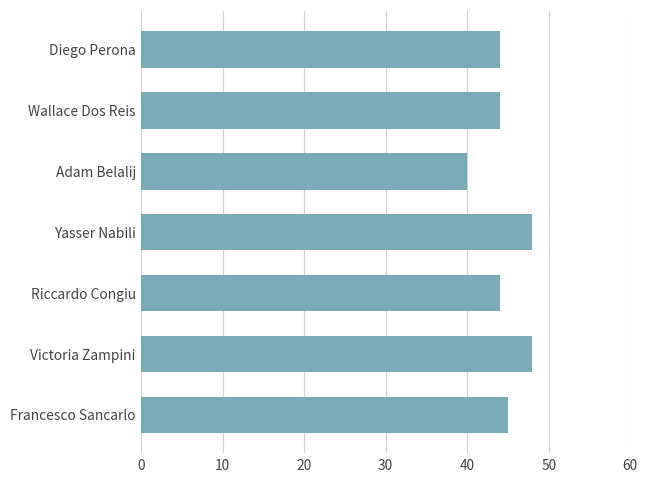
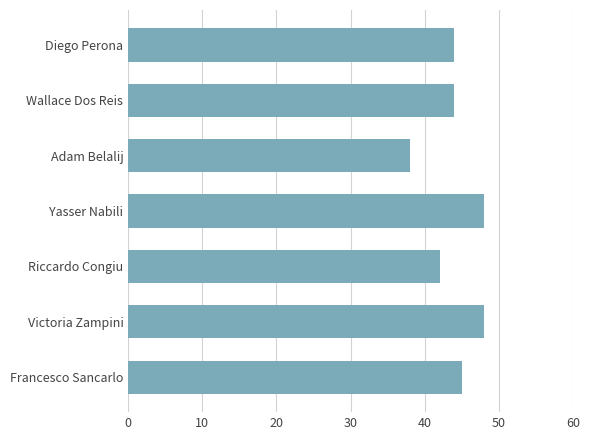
Adam Belalij: 40 -> 38
Riccardo Congiu: 44 -> 42
